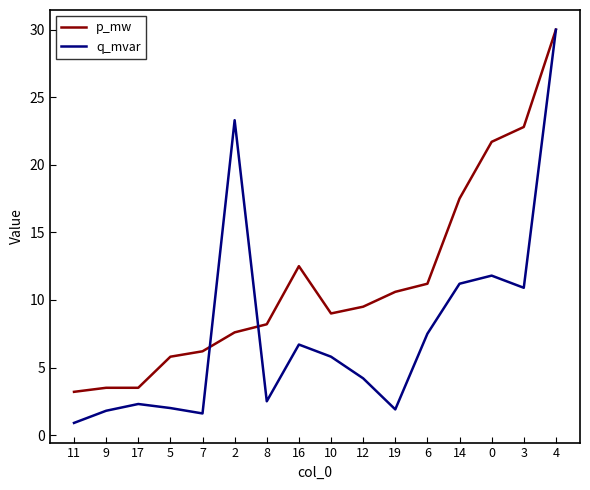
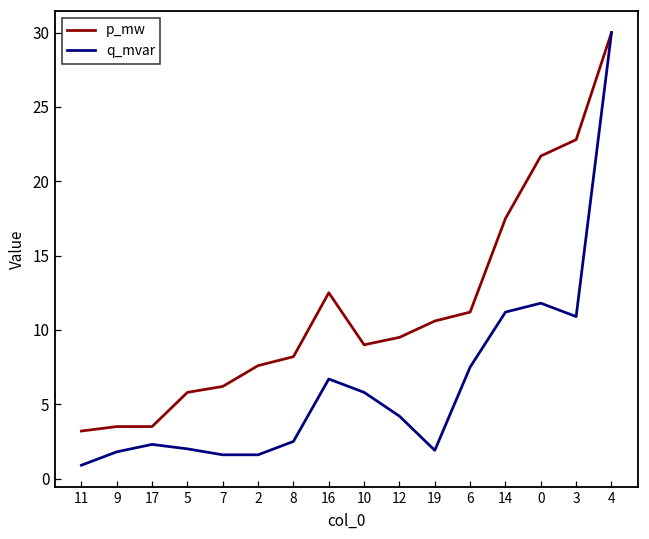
q_mvar, 2: 23.3 -> 1.6
